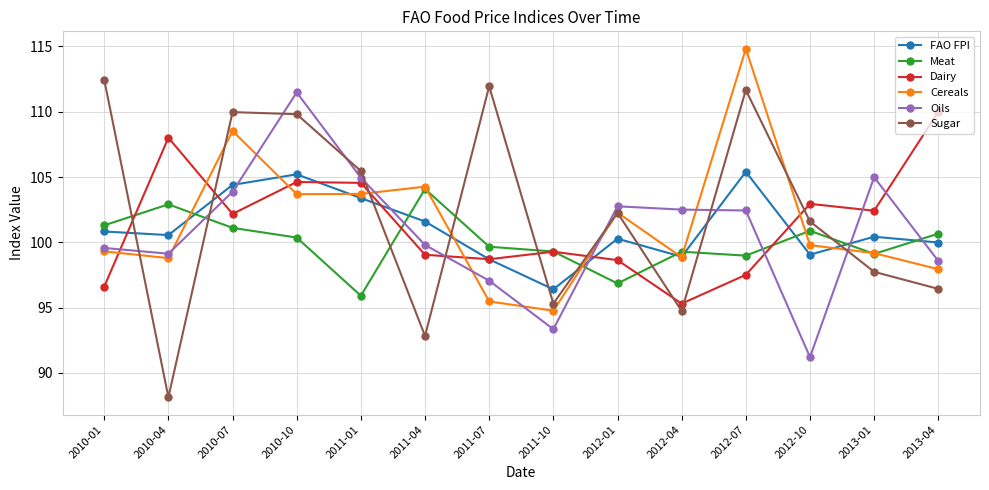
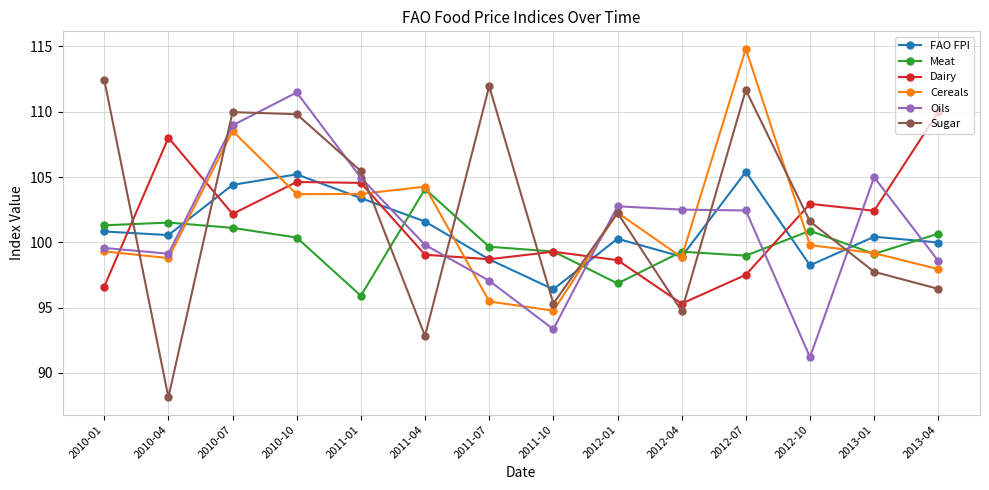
Meat, 2010-04: 102.9 -> 101.5
Oils, 2010-07: 103.9 -> 109.0
FAO FPI, 2012-10: 99.1 -> 98.2
